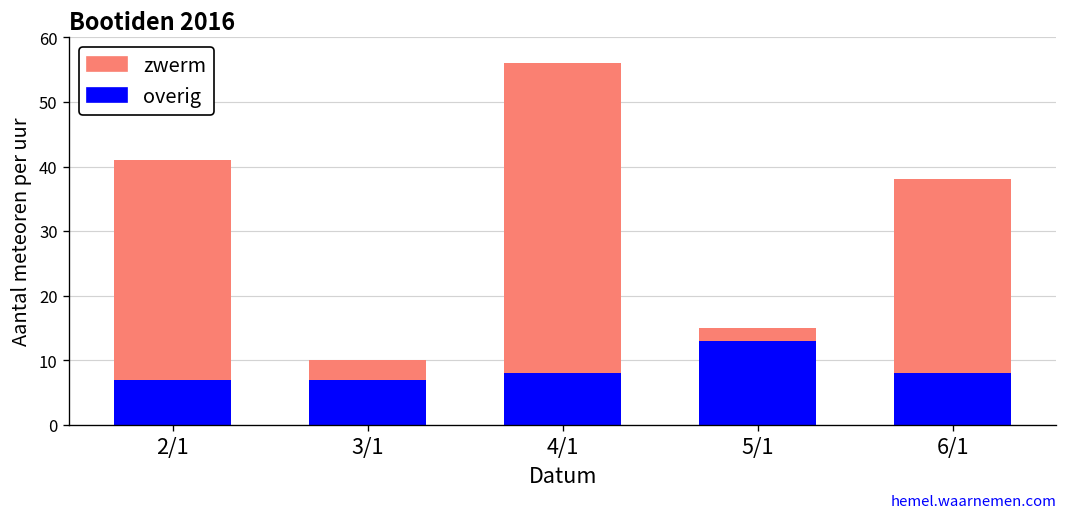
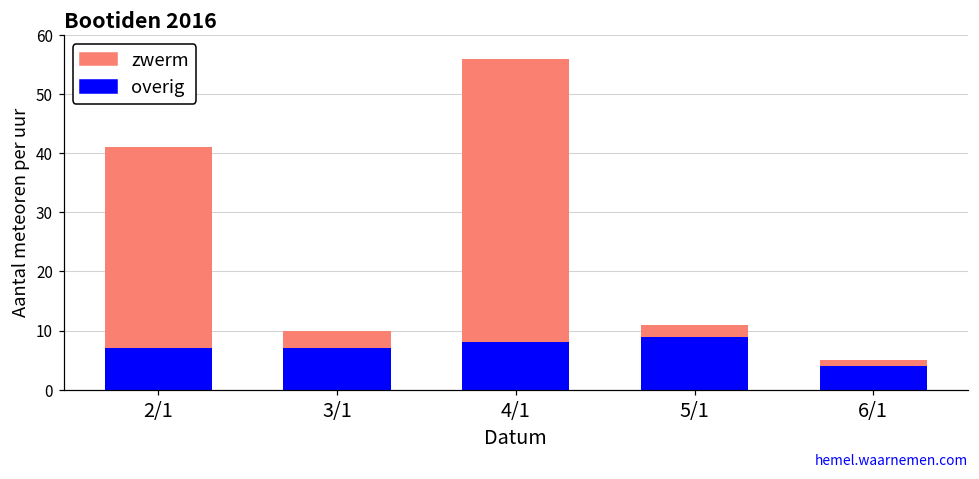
overig, 5/1: 13 -> 9
overig, 6/1: 8 -> 4
zwerm, 6/1: 30 -> 1
